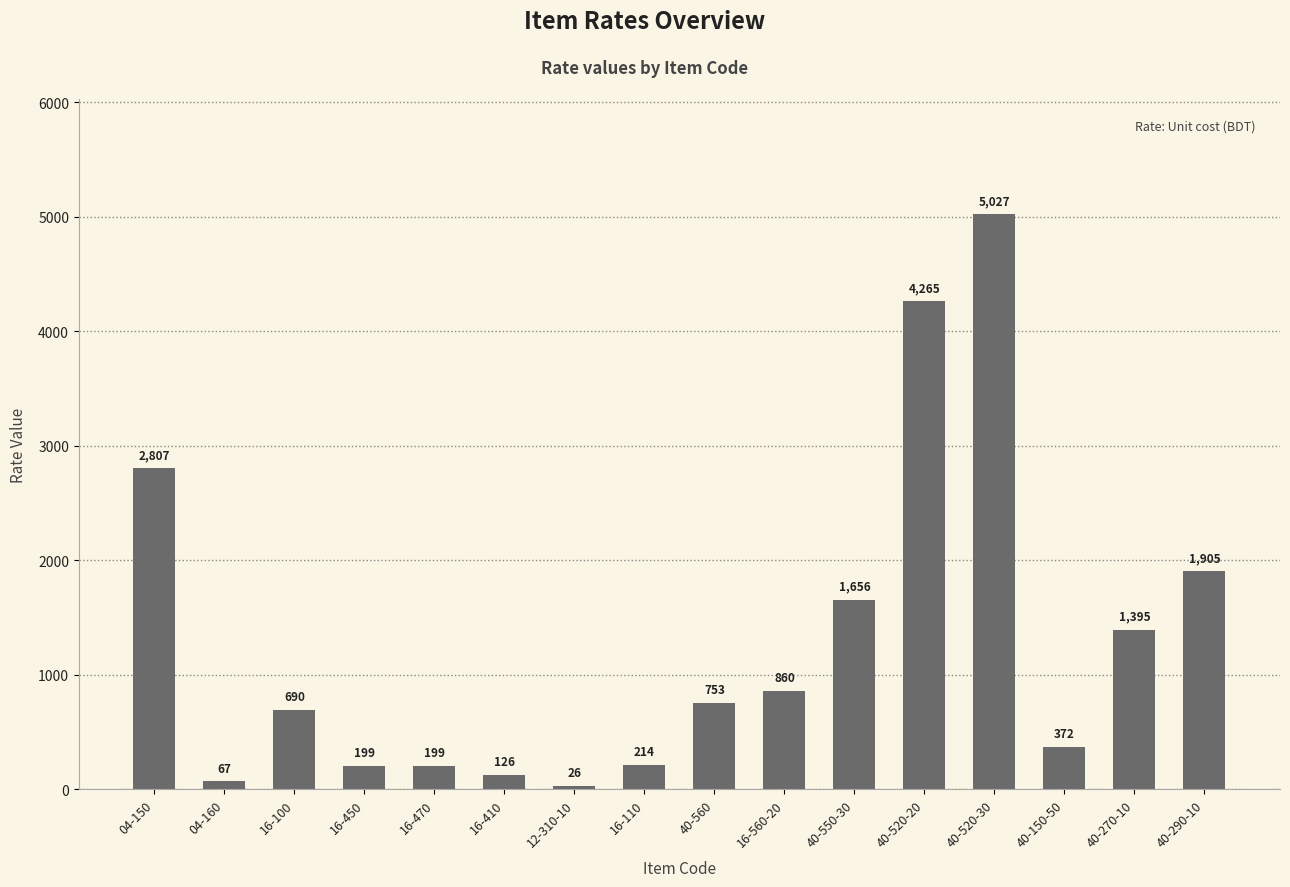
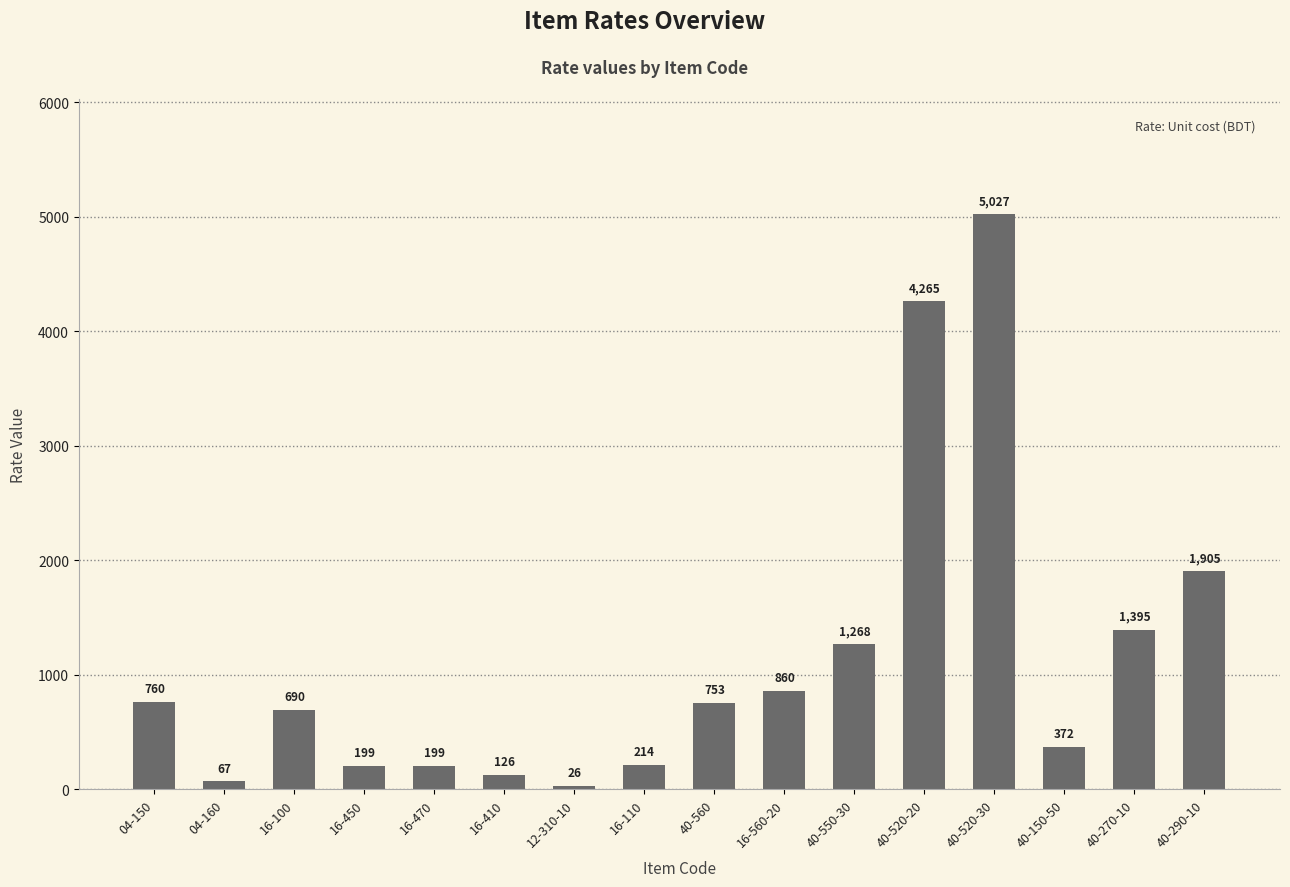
04-150: 2,807 -> 760
40-550-30: 1,656 -> 1,268
